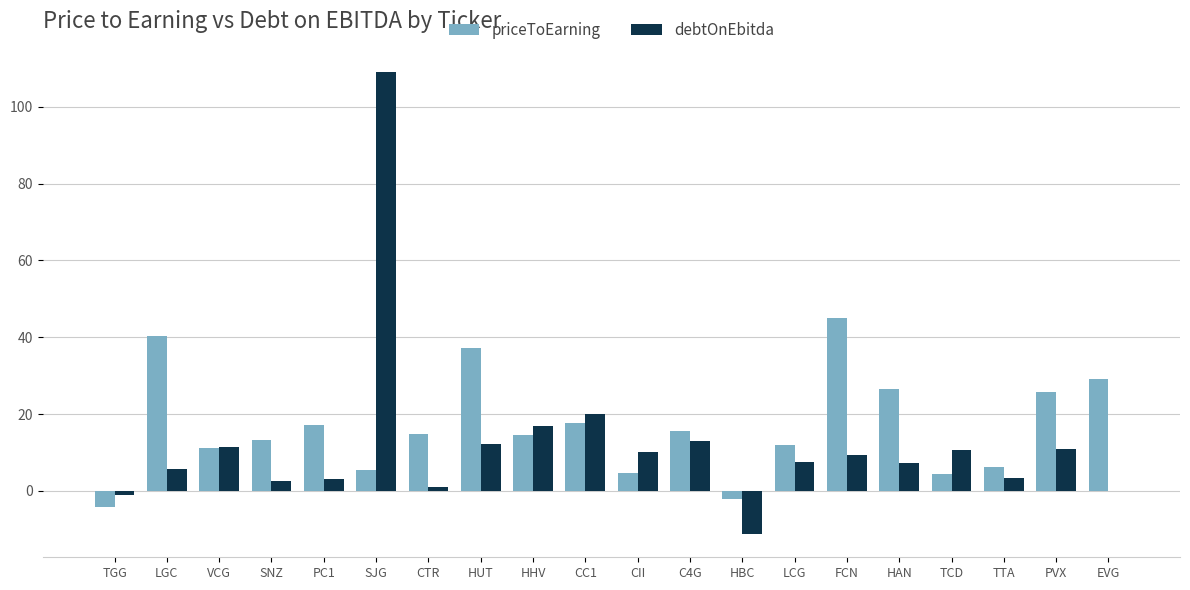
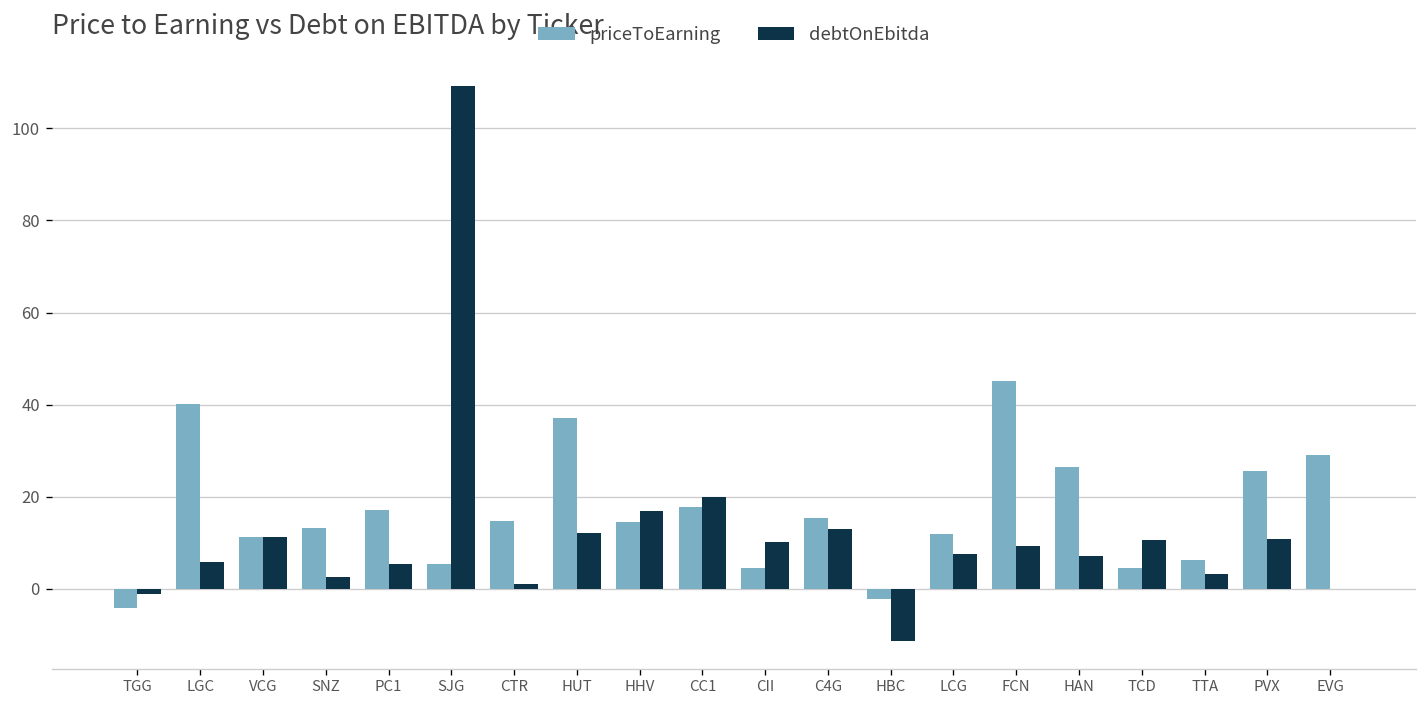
debtOnEbitda, PC1: 3 -> 5
